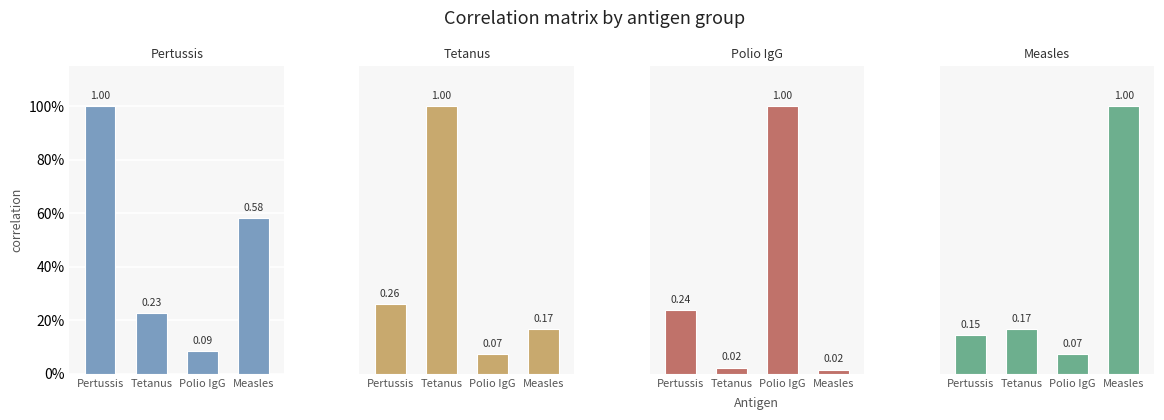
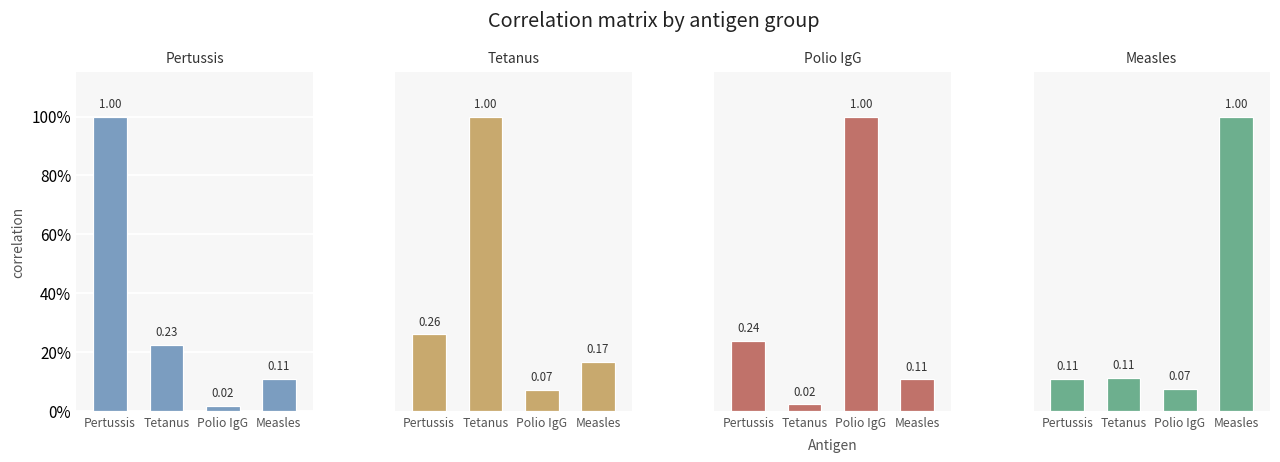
Pertussis, Polio IgG: 0.09 -> 0.02
Pertussis, Measles: 0.58 -> 0.11
Polio IgG, Measles: 0.02 -> 0.11
Measles, Pertussis: 0.15 -> 0.11
Measles, Tetanus: 0.17 -> 0.11
